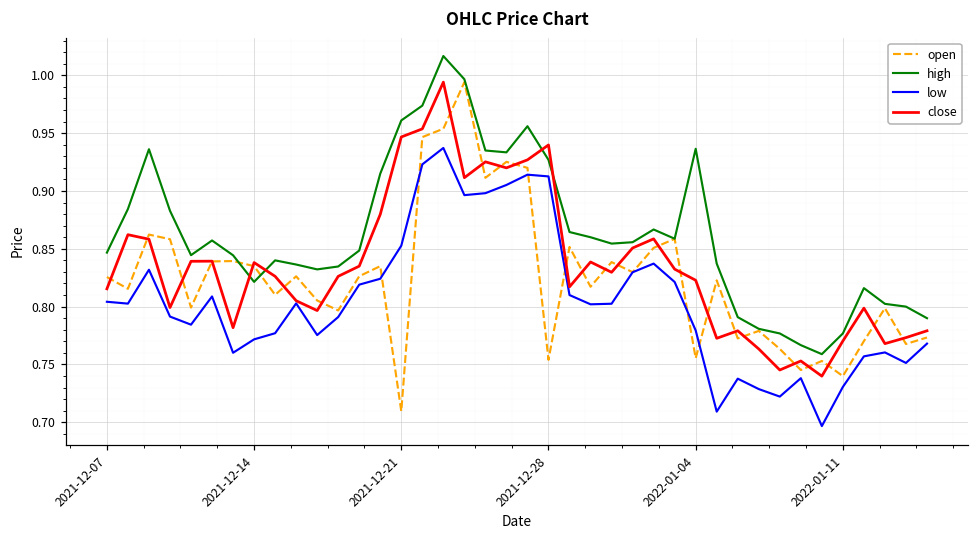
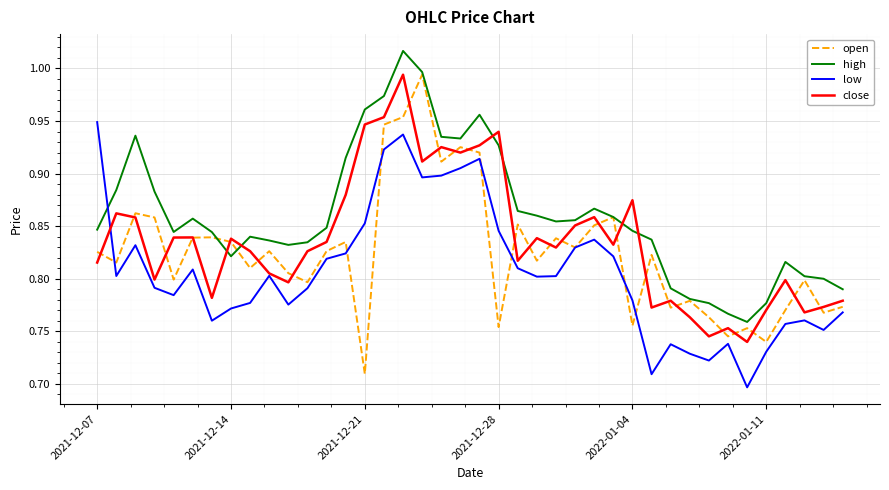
low, 2021-12-07: 0.804 -> 0.949
low, 2021-12-28: 0.913 -> 0.846
high, 2022-01-04: 0.937 -> 0.846
close, 2022-01-04: 0.823 -> 0.875
